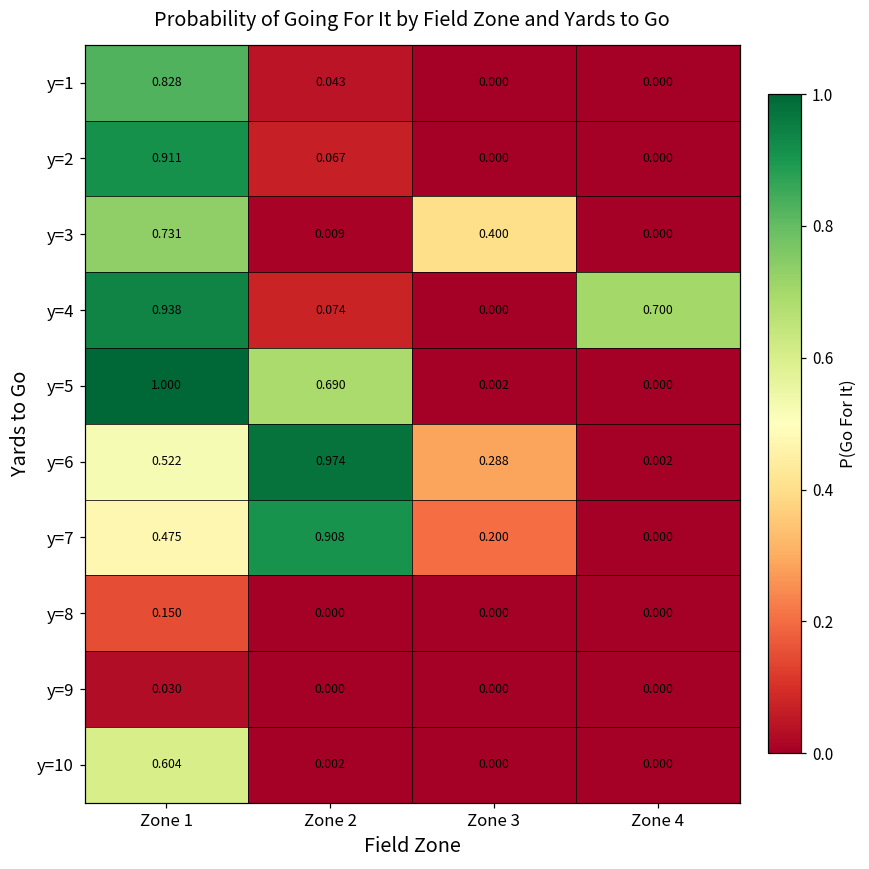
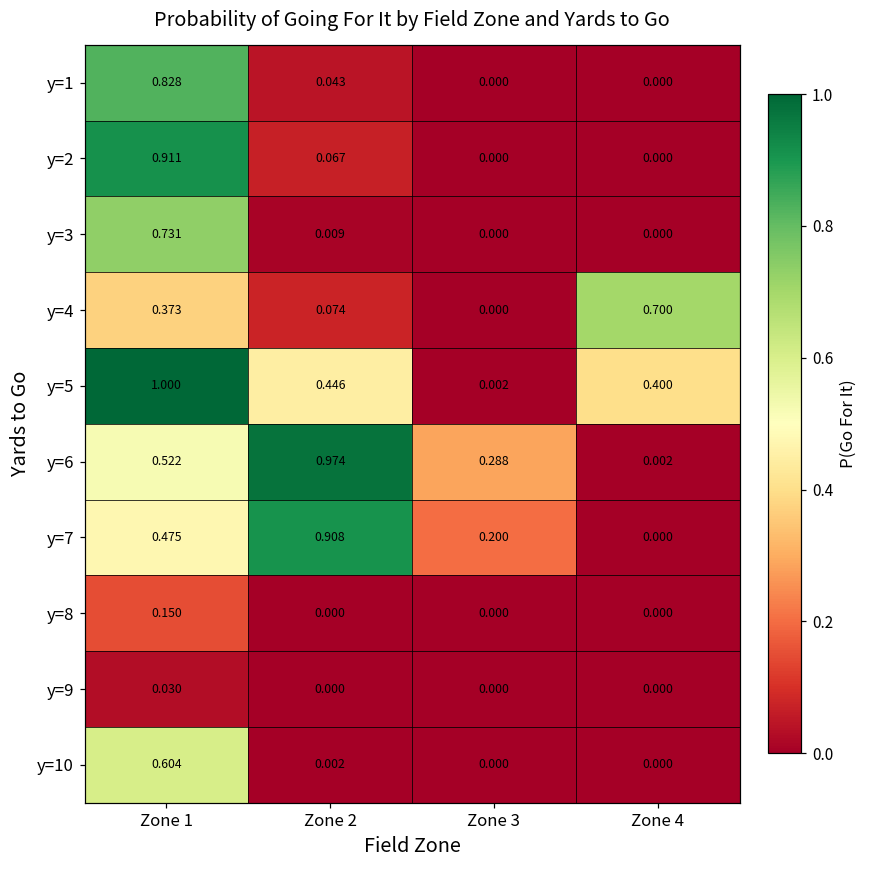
y=3, Zone 3: 0.400 -> 0.000
y=4, Zone 1: 0.938 -> 0.373
y=5, Zone 2: 0.690 -> 0.446
y=5, Zone 4: 0.000 -> 0.400
